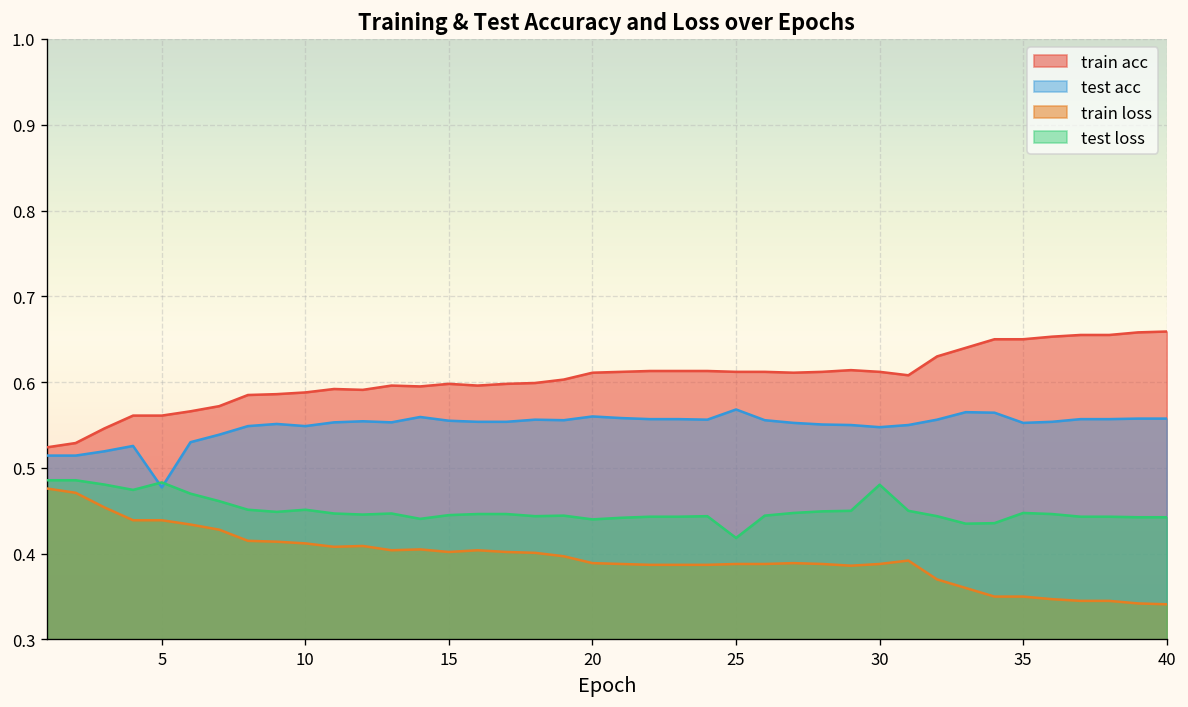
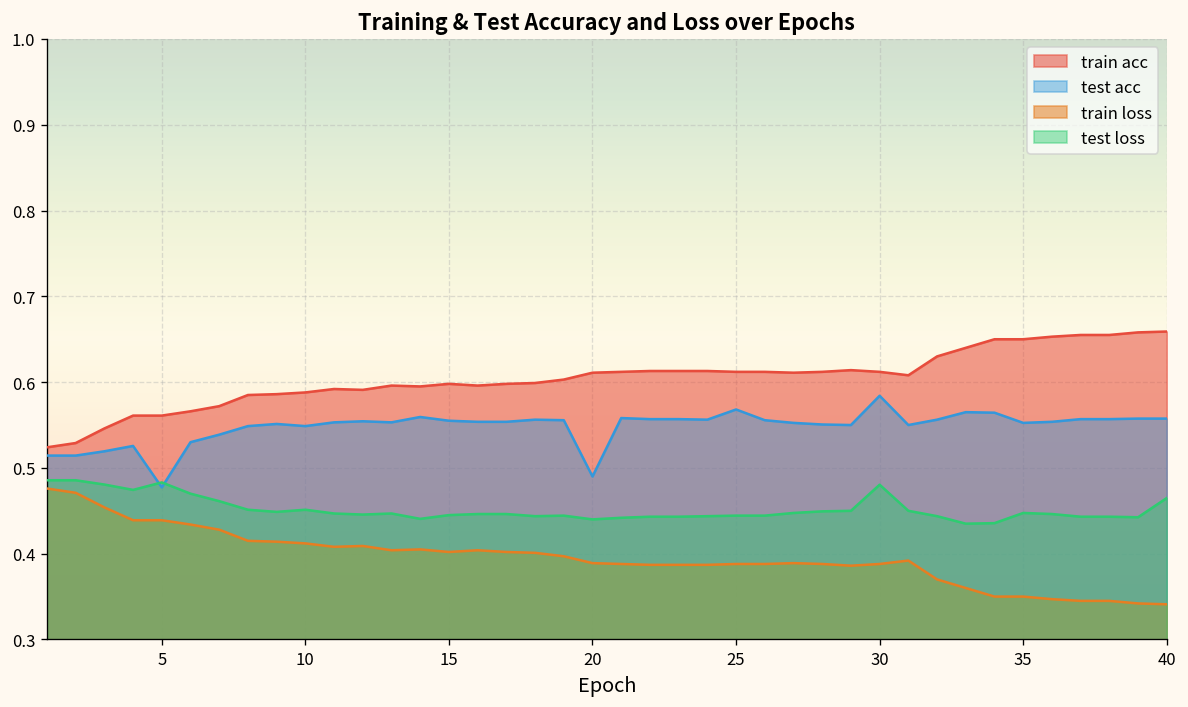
test acc, 20: 0.56 -> 0.49
test loss, 25: 0.42 -> 0.44
test acc, 30: 0.55 -> 0.58
test loss, 40: 0.44 -> 0.46
